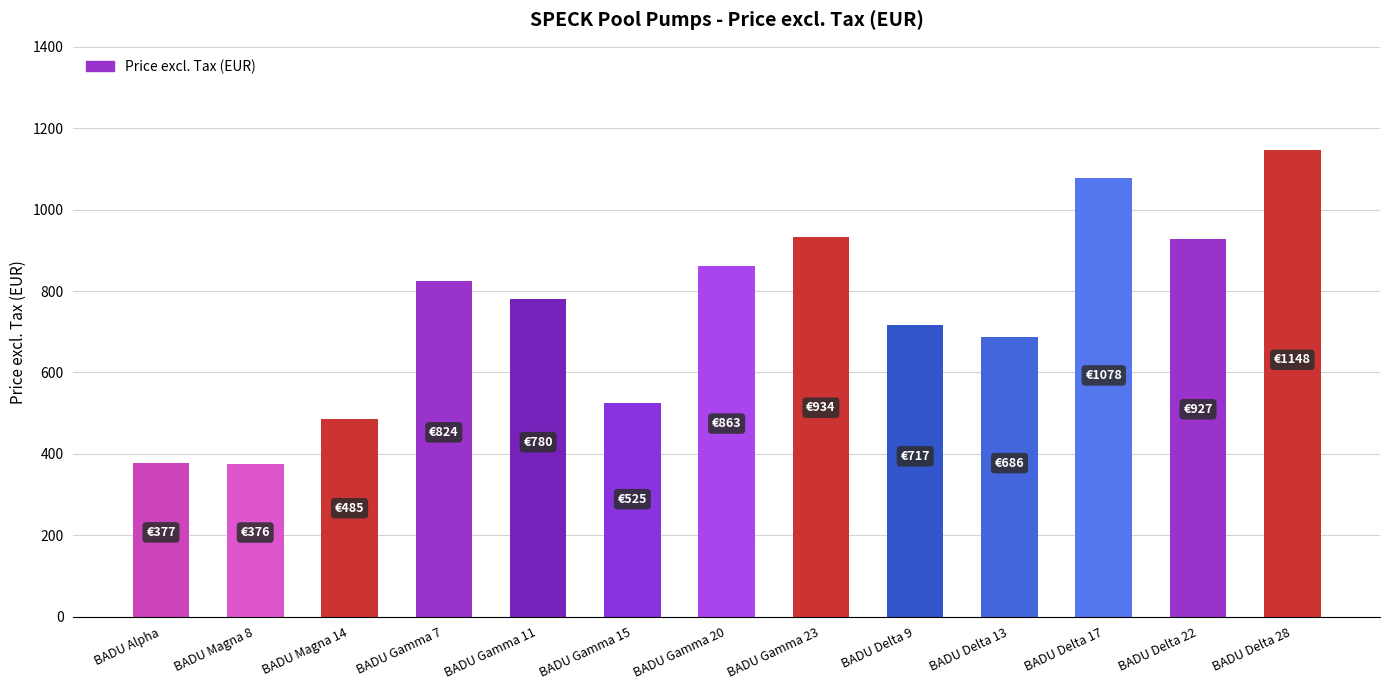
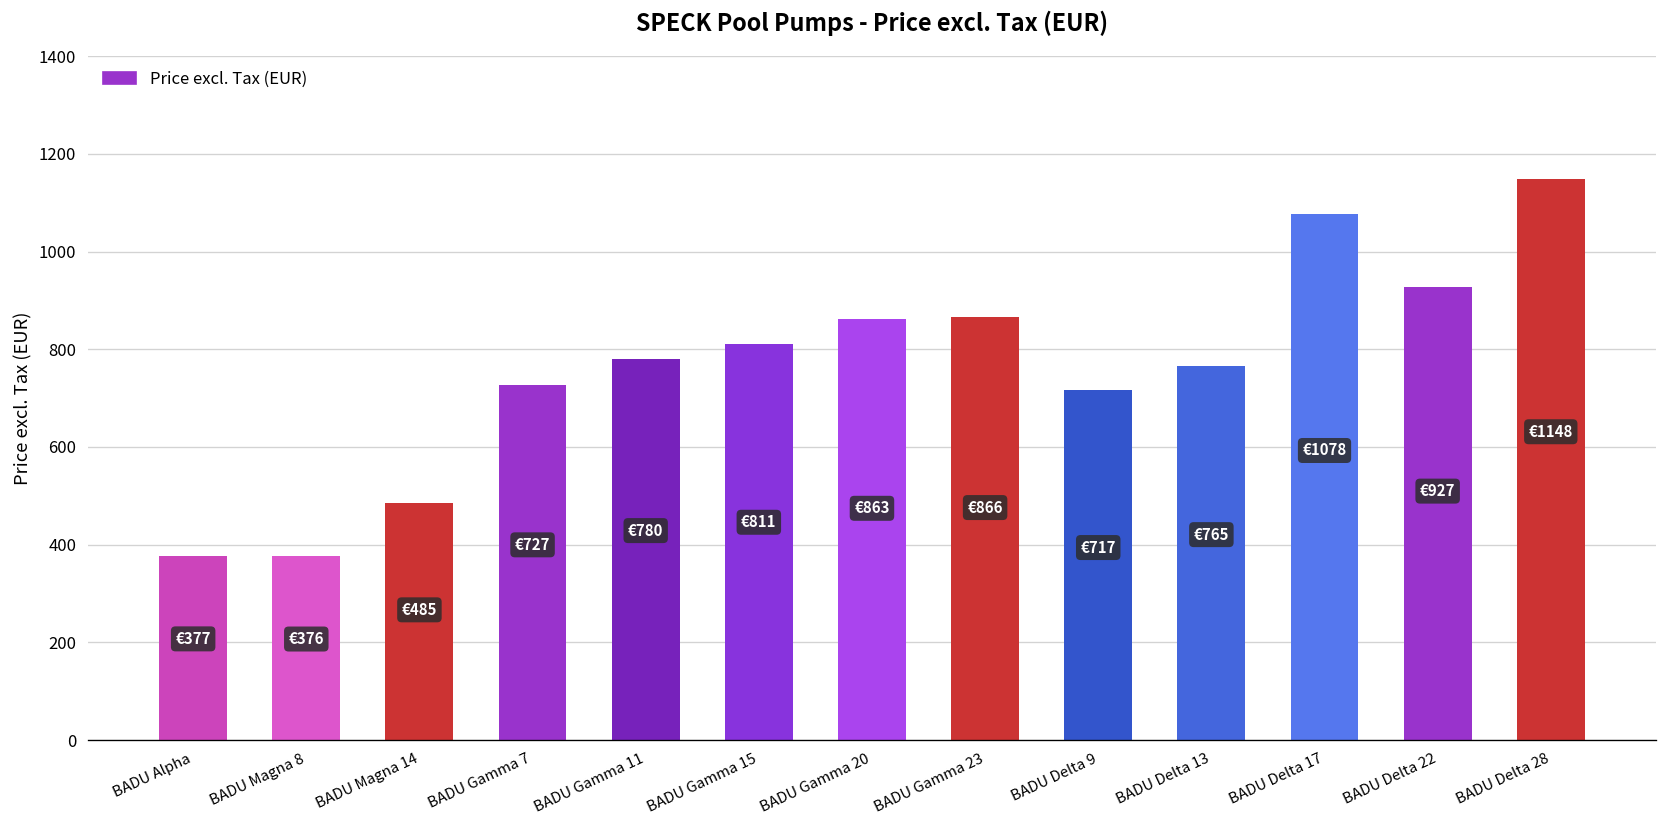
BADU Gamma 7: €824 -> €727
BADU Gamma 15: €525 -> €811
BADU Gamma 23: €934 -> €866
BADU Delta 13: €686 -> €765
